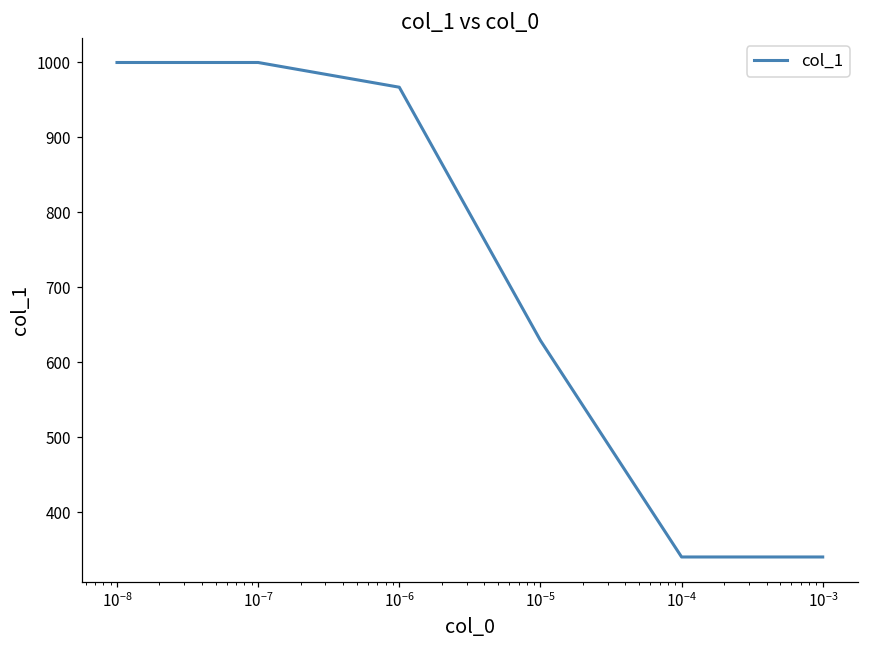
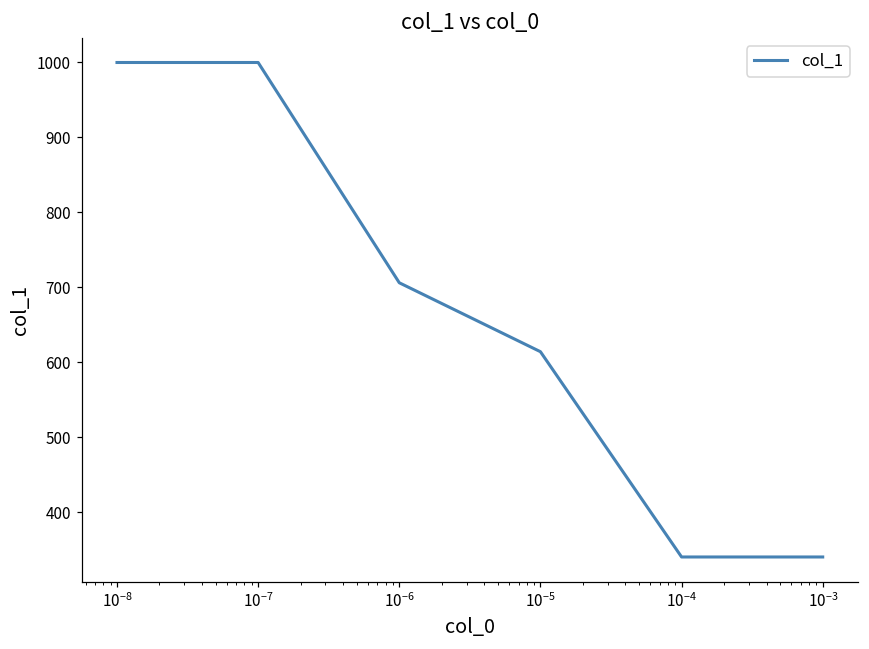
10^-6: 970 -> 710
10^-5: 630 -> 610
